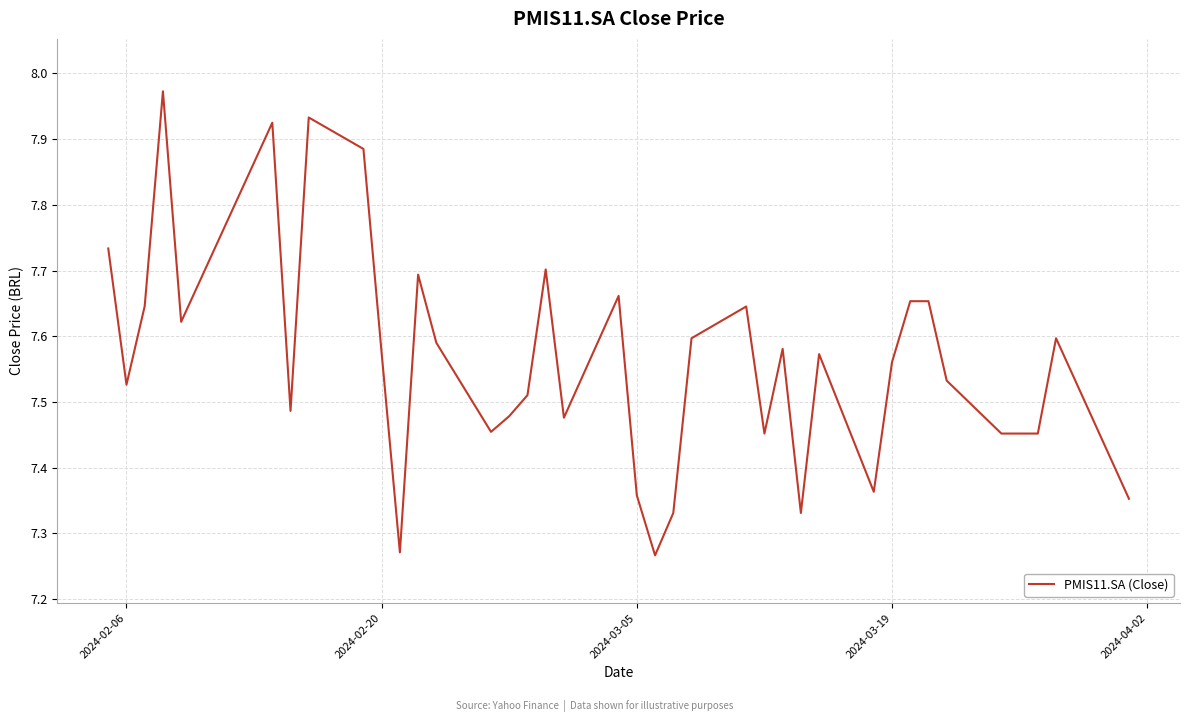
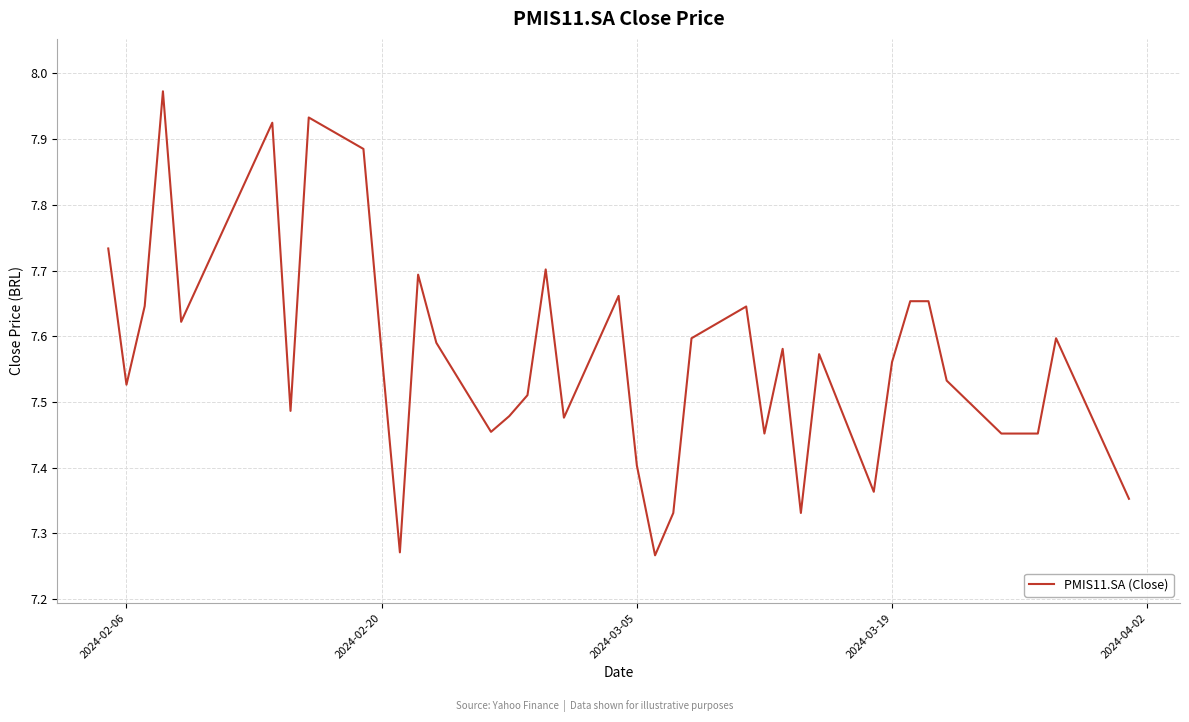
2024-03-05: 7.36 -> 7.40
